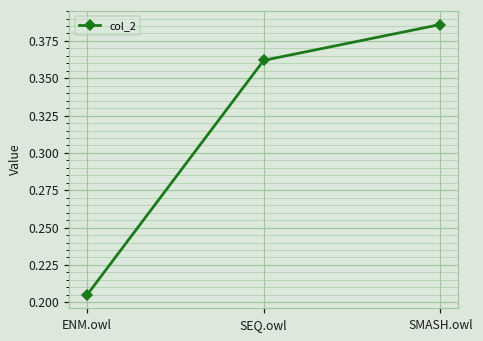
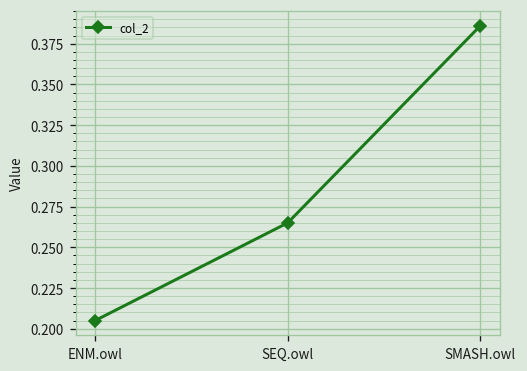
SEQ.owl: 0.362 -> 0.265
